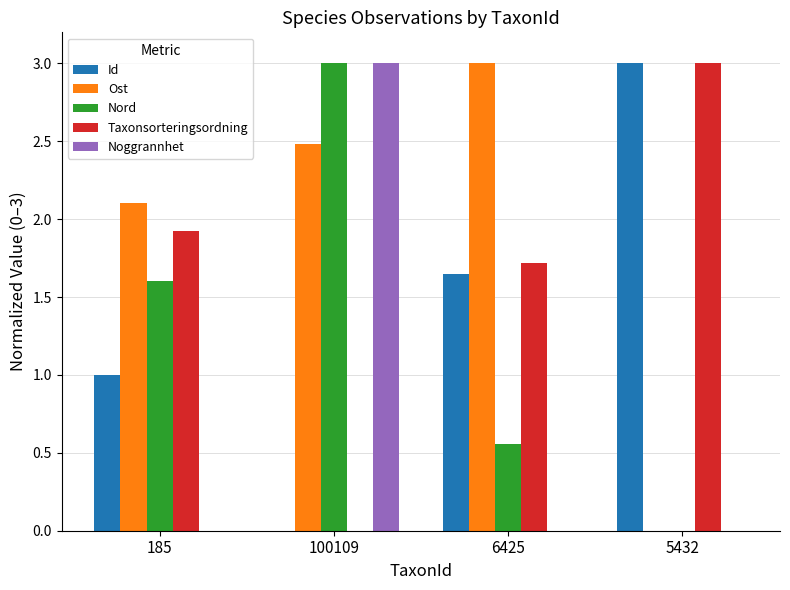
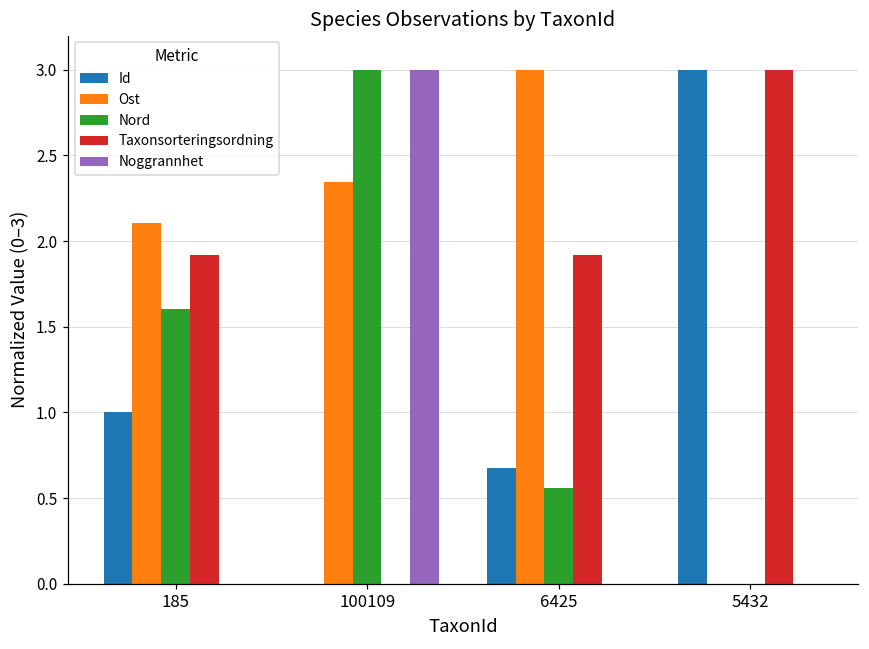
Ost, 100109: 2.48 -> 2.34
Id, 6425: 1.65 -> 0.68
Taxonsorteringsordning, 6425: 1.72 -> 1.92
